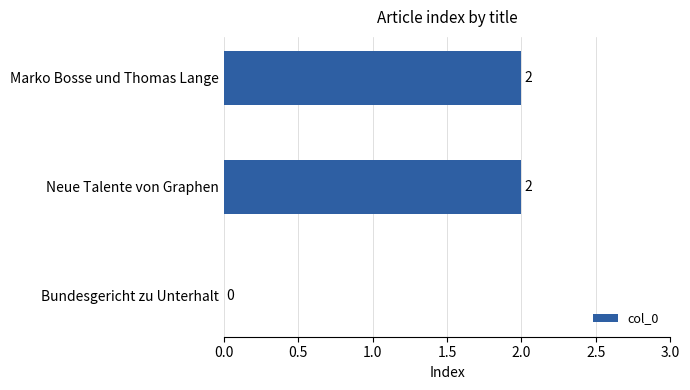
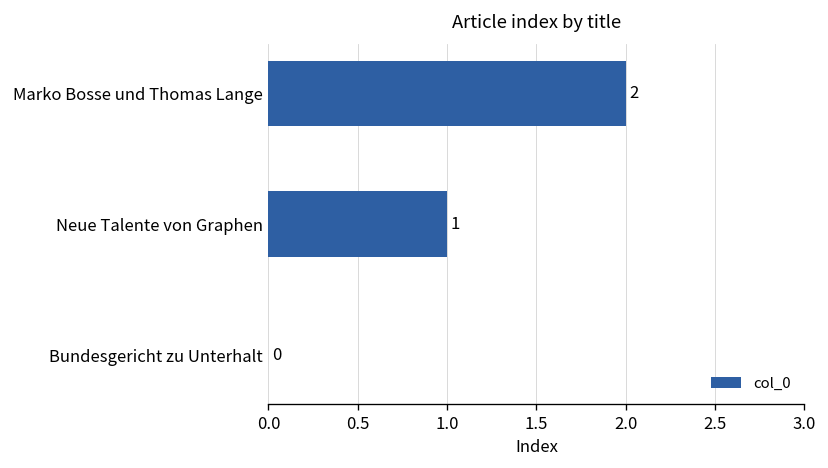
Neue Talente von Graphen: 2 -> 1
